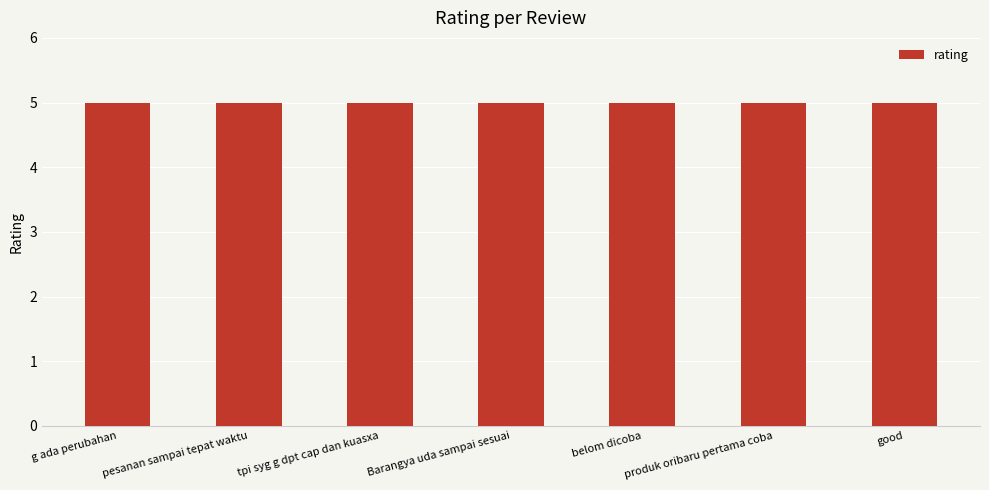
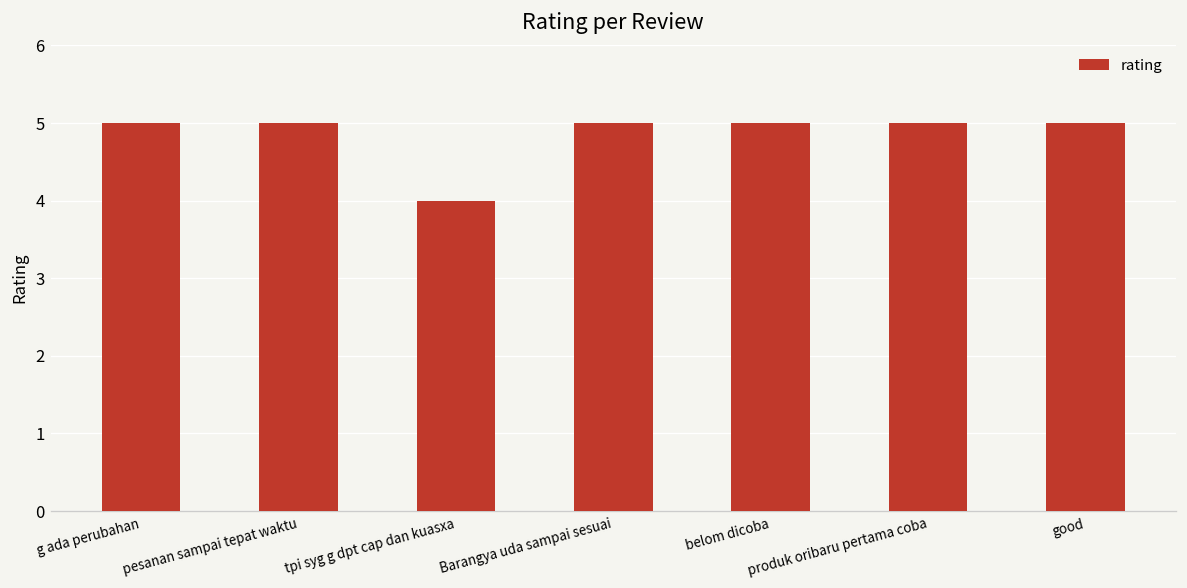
tpi syg g dpt cap dan kuasxa: 5 -> 4
